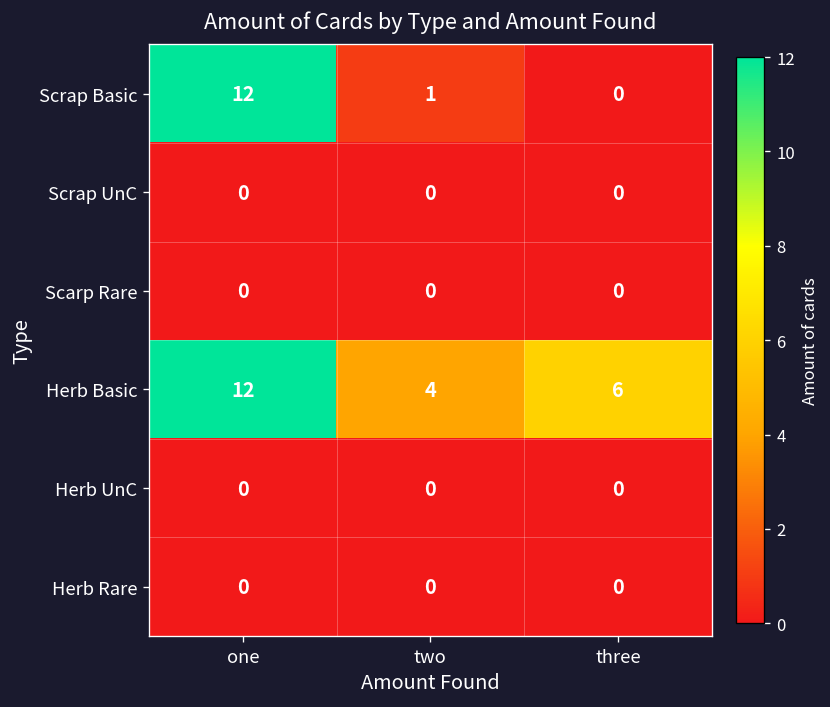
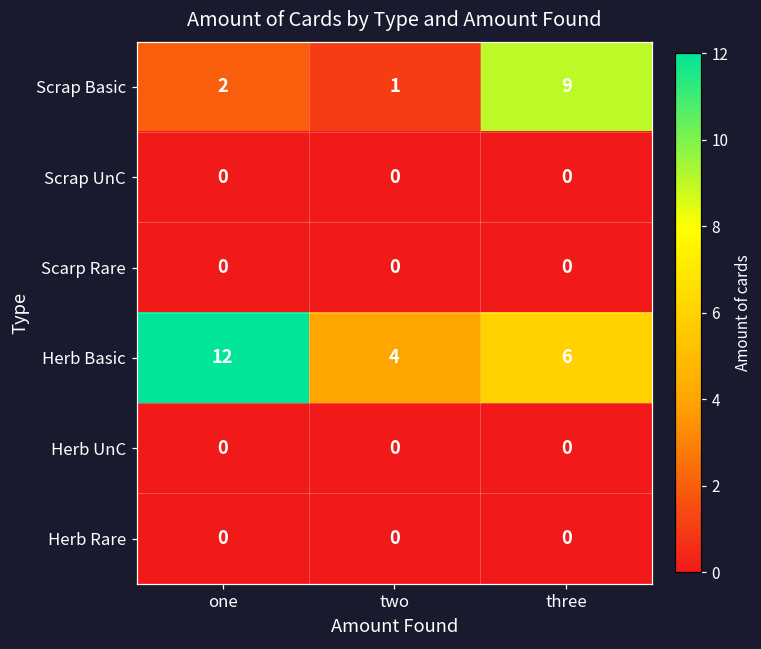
Scrap Basic, one: 12 -> 2
Scrap Basic, three: 0 -> 9
